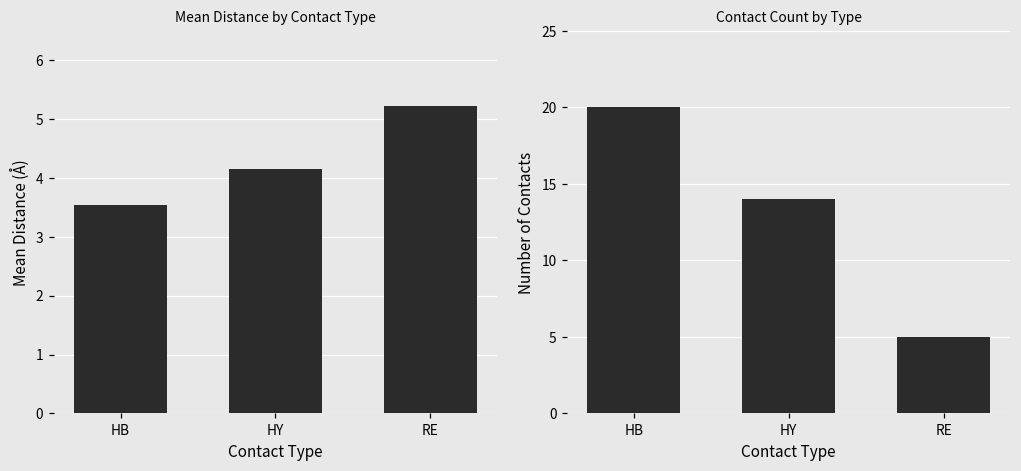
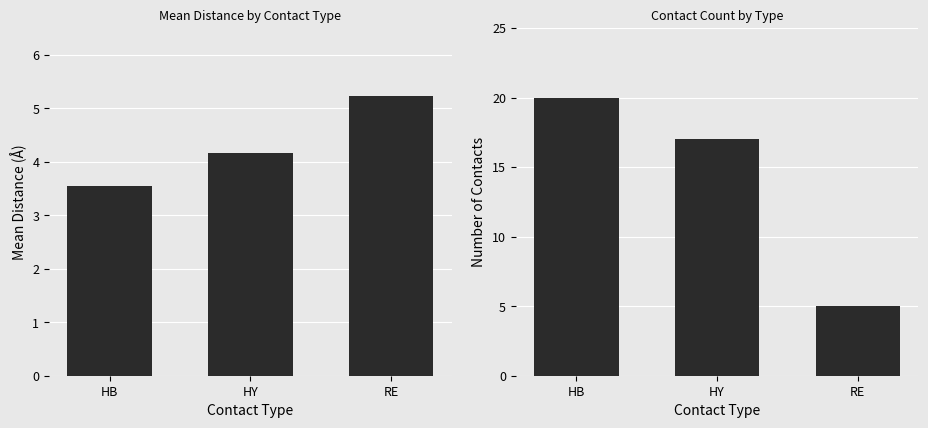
Contact Count by Type, HY: 14 -> 17
